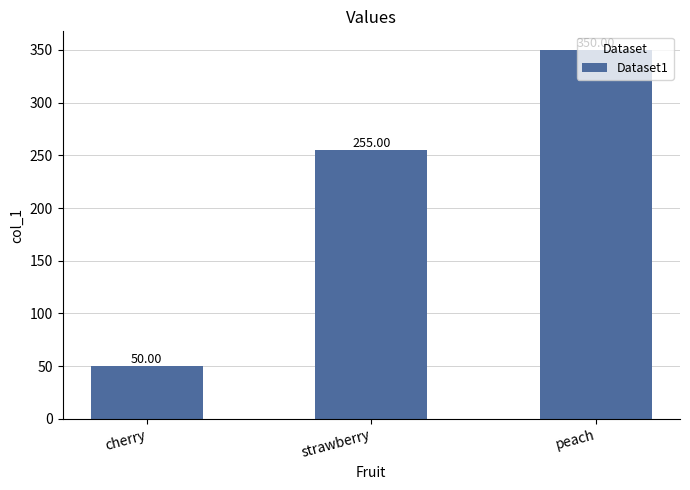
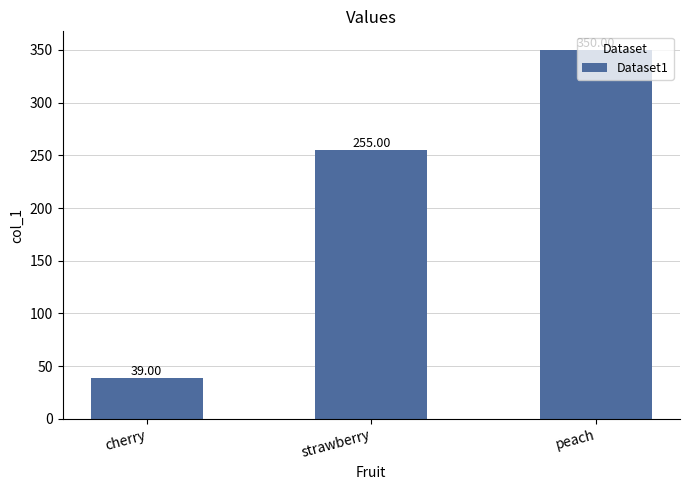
cherry: 50.00 -> 39.00
